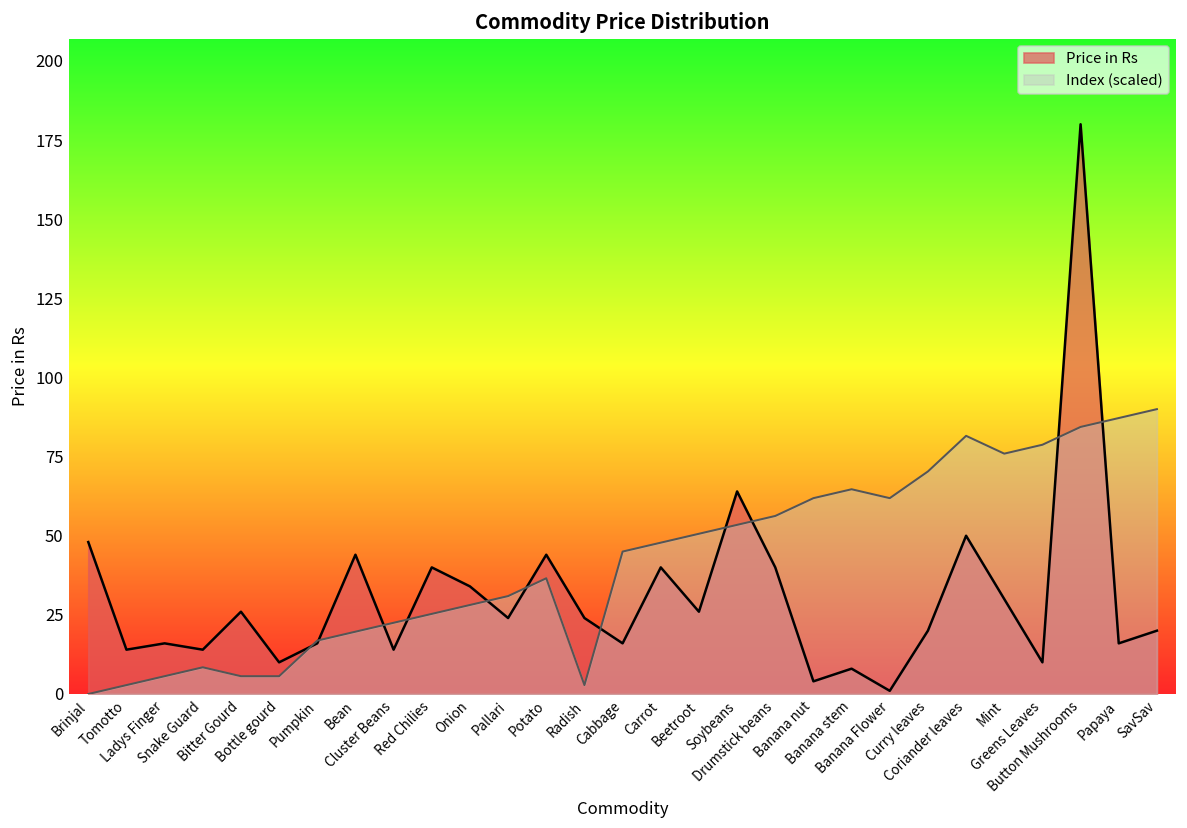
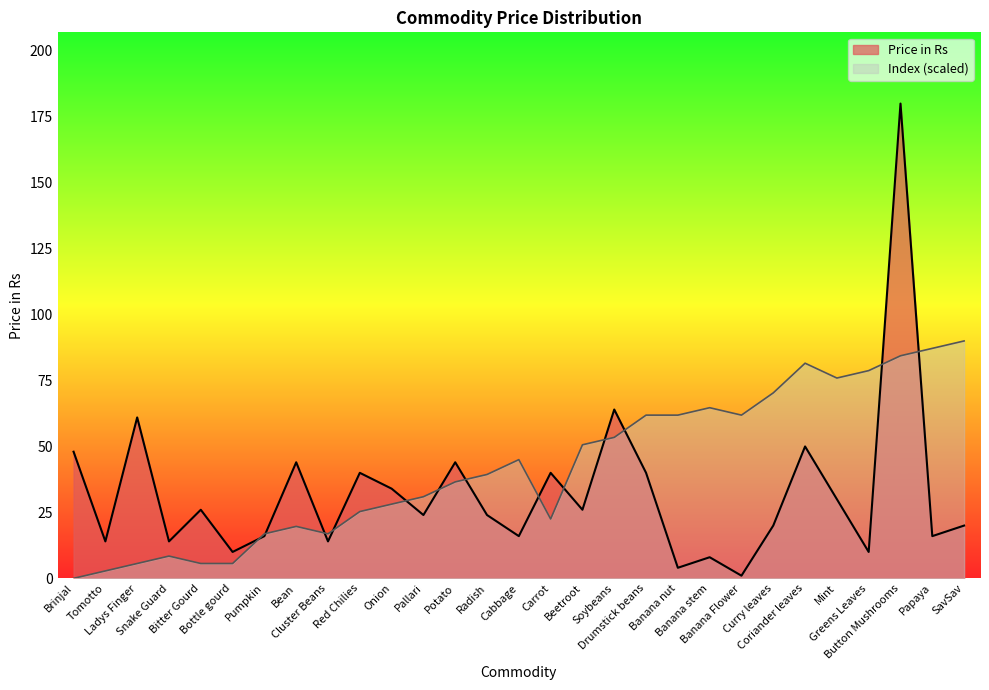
Price in Rs, Ladys Finger: 16 -> 61
Index (scaled), Cluster Beans: 23 -> 17
Index (scaled), Radish: 3 -> 39
Index (scaled), Carrot: 48 -> 23
Index (scaled), Drumstick beans: 56 -> 62
